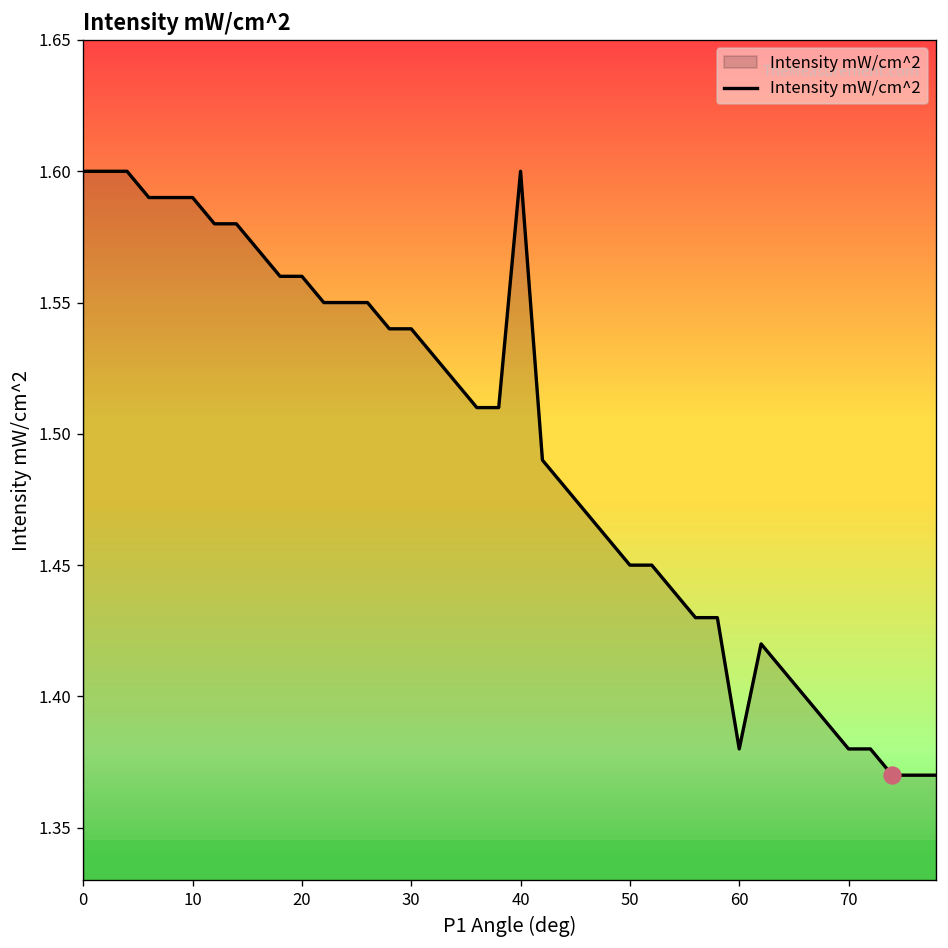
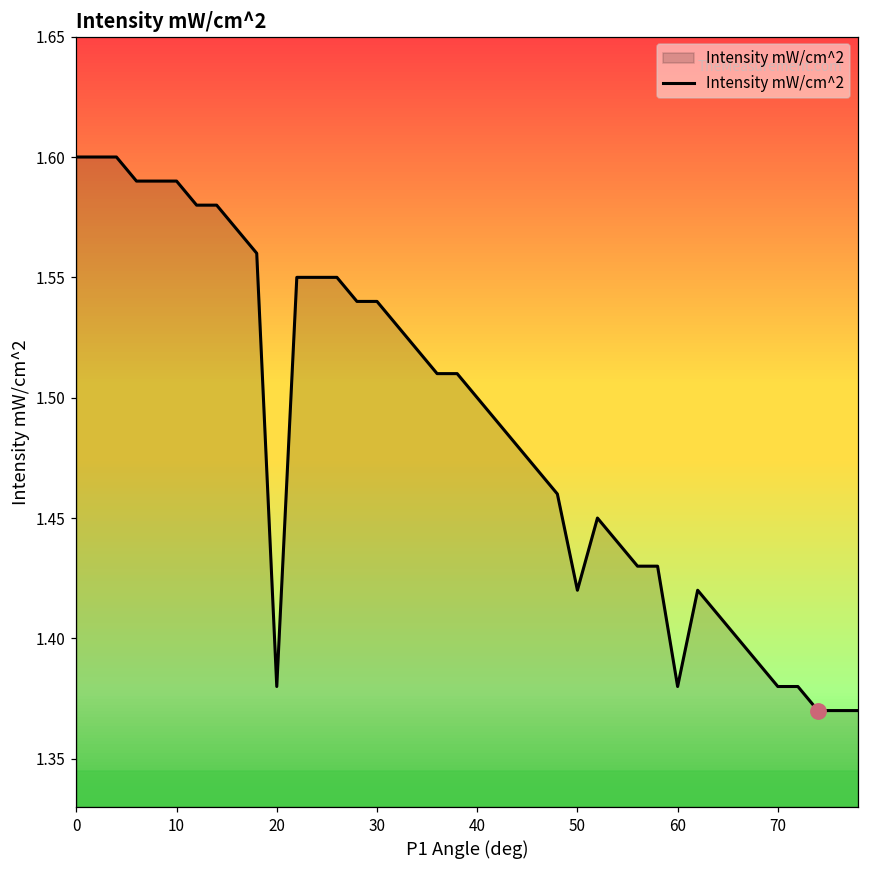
Intensity mW/cm^2, 20: 1.56 -> 1.38
Intensity mW/cm^2, 40: 1.6 -> 1.5
Intensity mW/cm^2, 50: 1.45 -> 1.42
